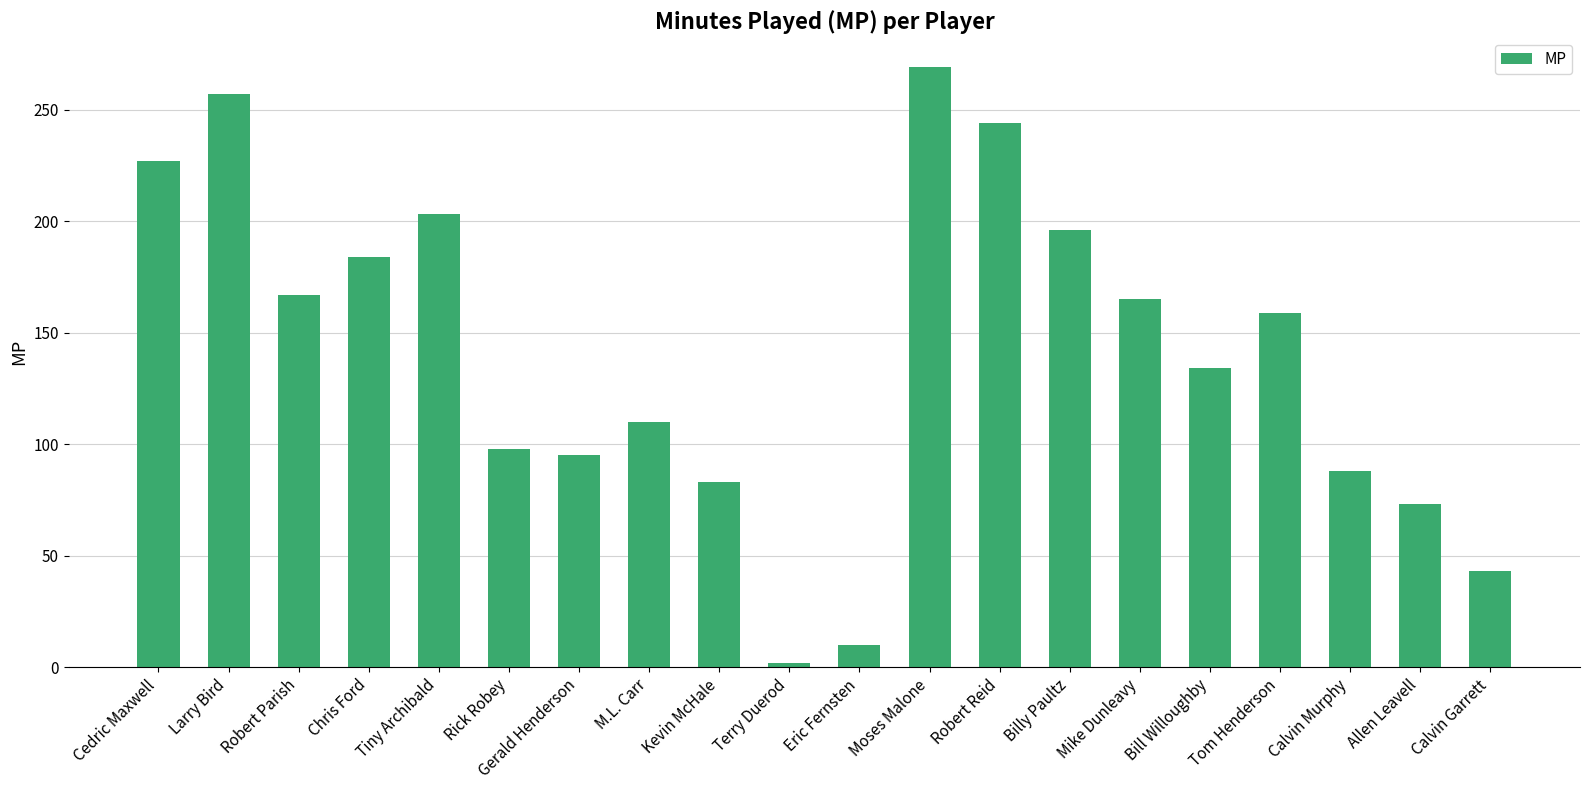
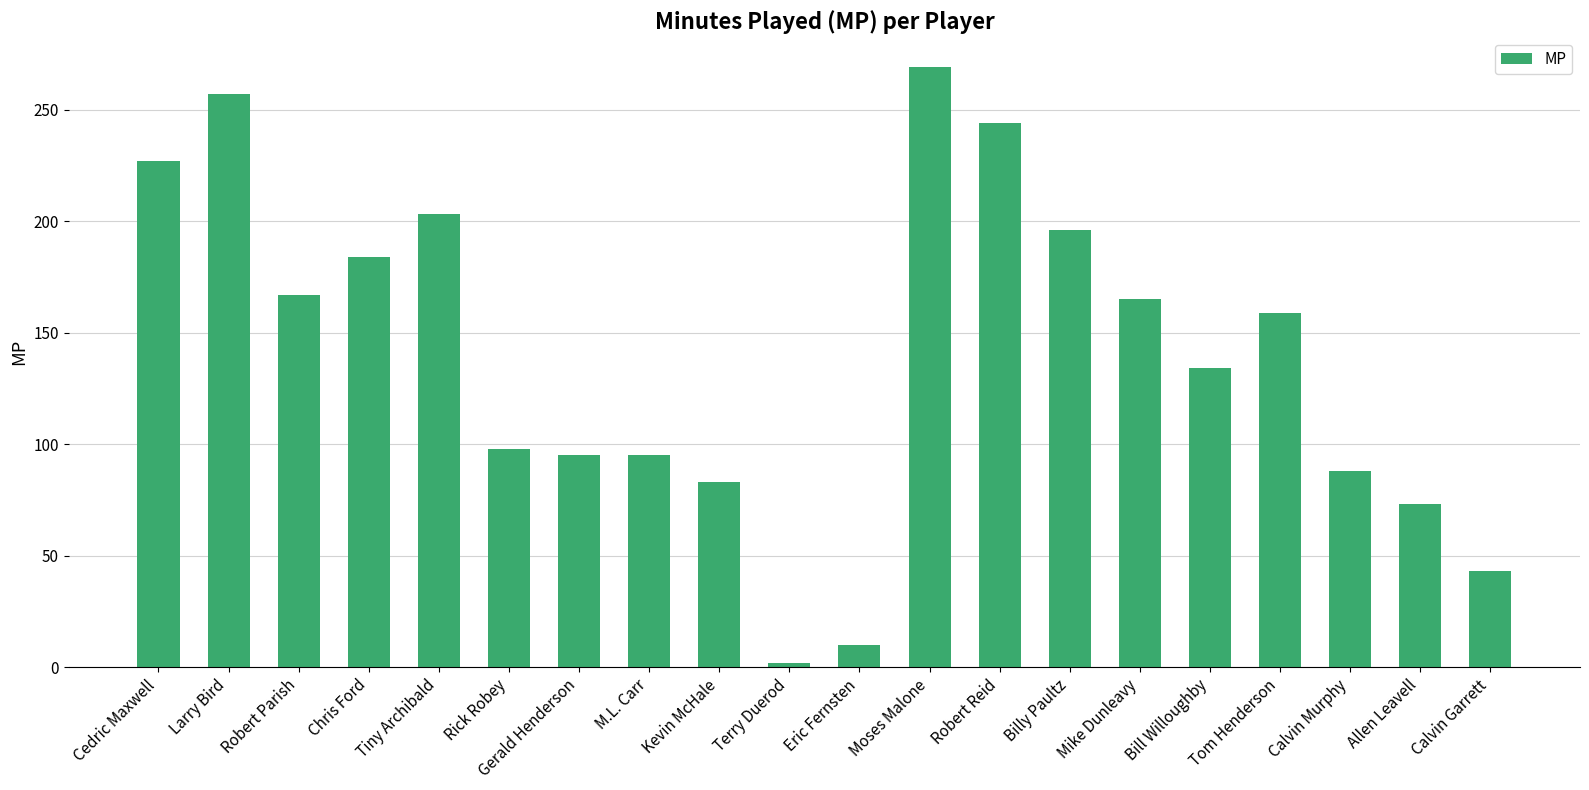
M.L. Carr: 110 -> 95
